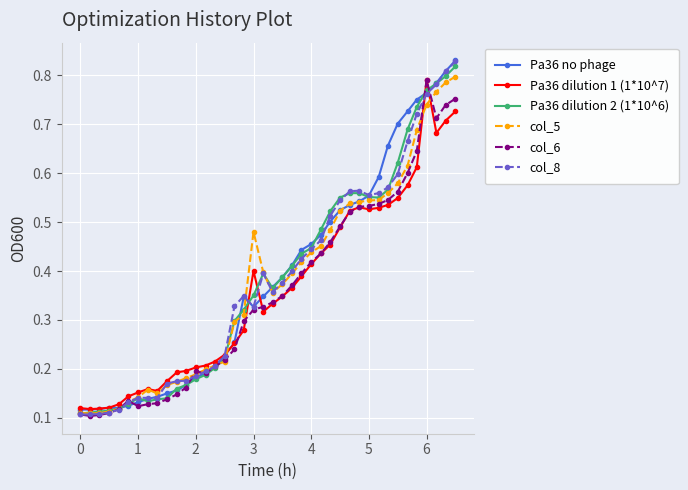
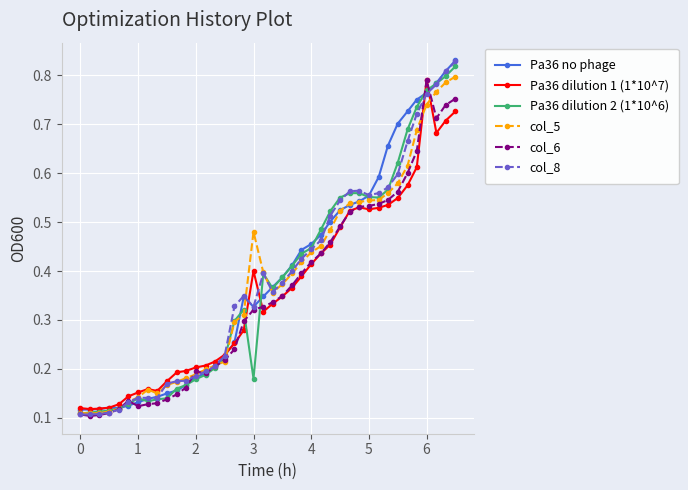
Pa36 dilution 2 (1*10^6), 3: 0.35 -> 0.18
